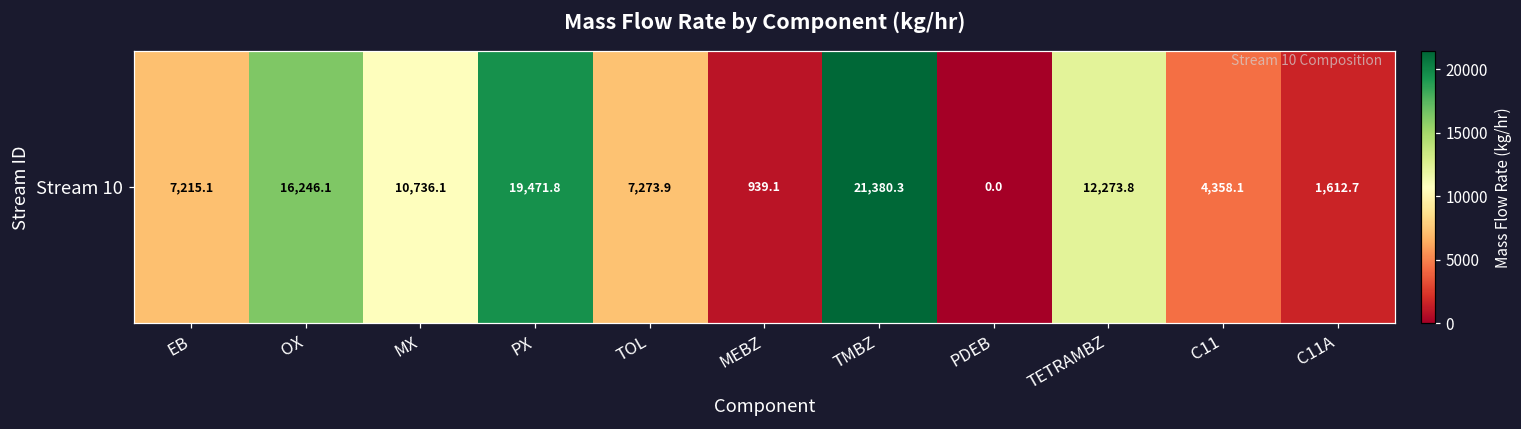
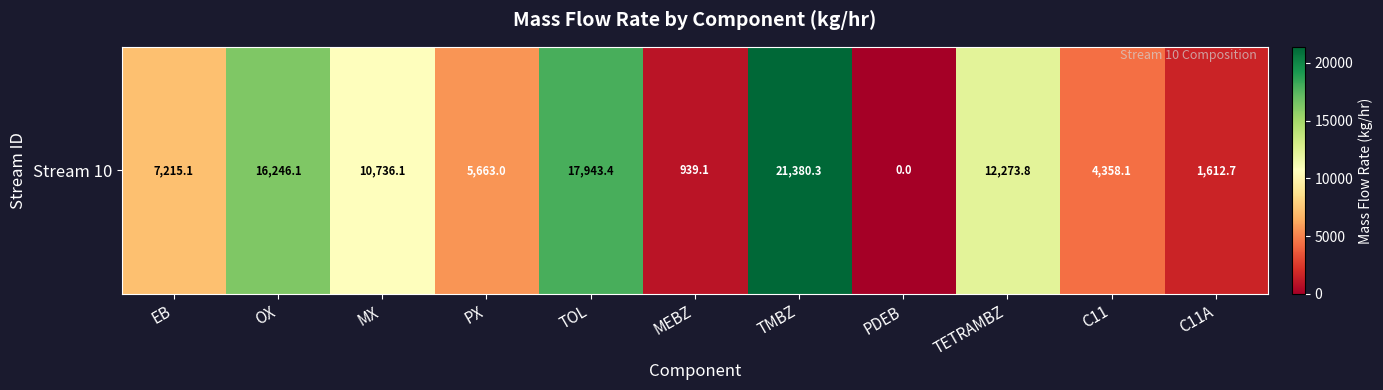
Stream 10, PX: 19,471.8 -> 5,663.0
Stream 10, TOL: 7,273.9 -> 17,943.4
